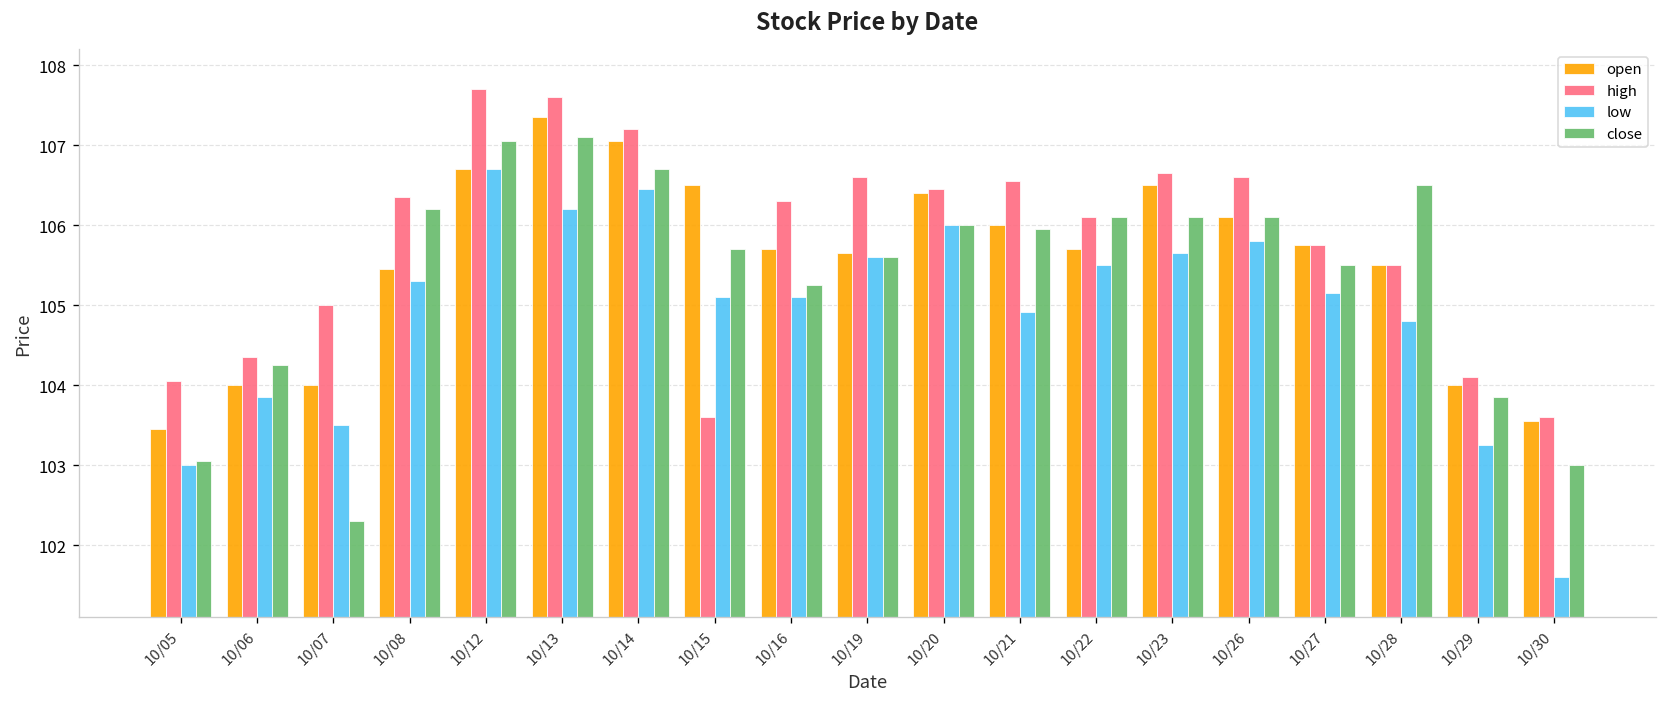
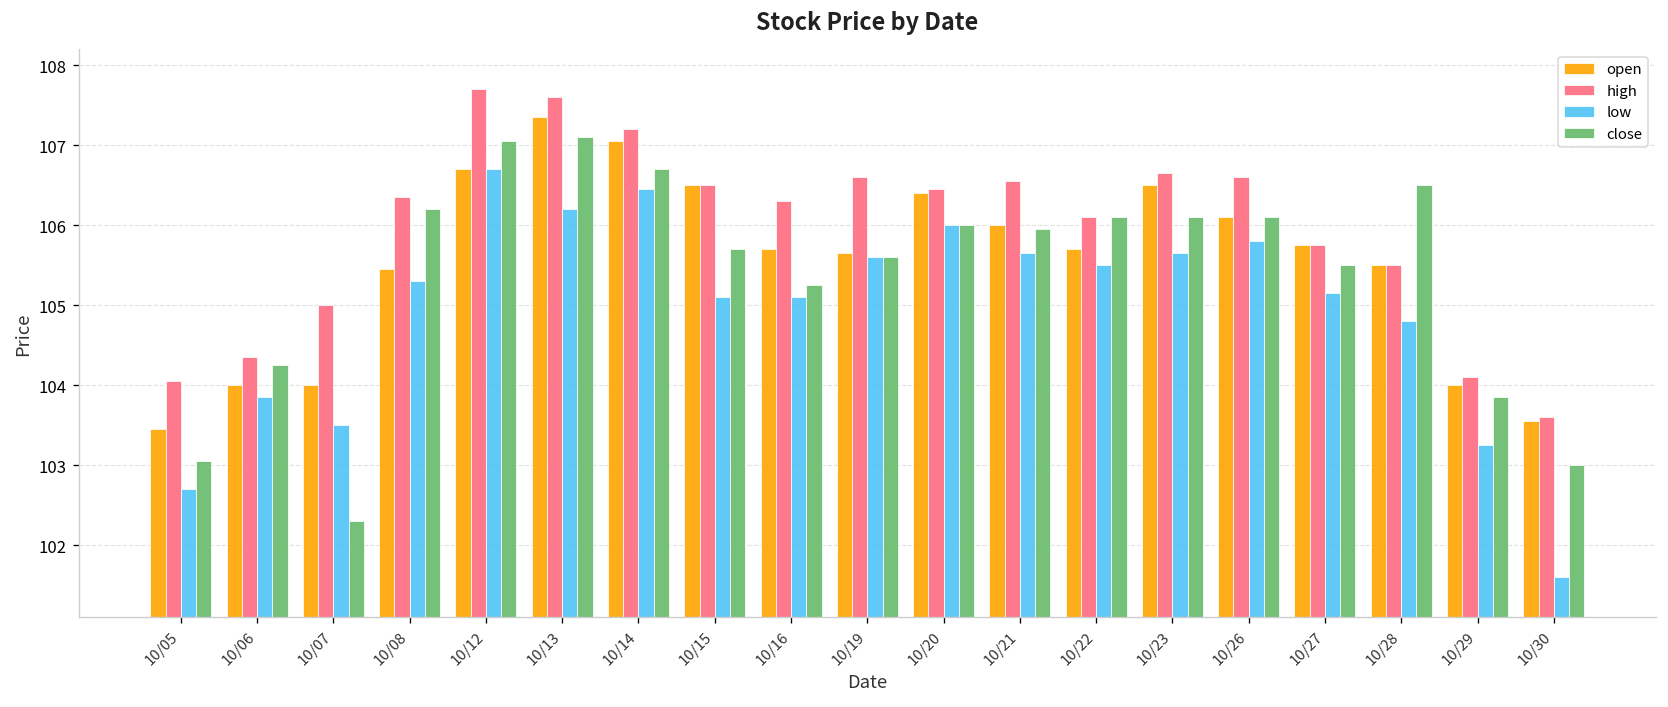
low, 10/05: 103.0 -> 102.7
high, 10/15: 103.6 -> 106.5
low, 10/21: 104.9 -> 105.7
